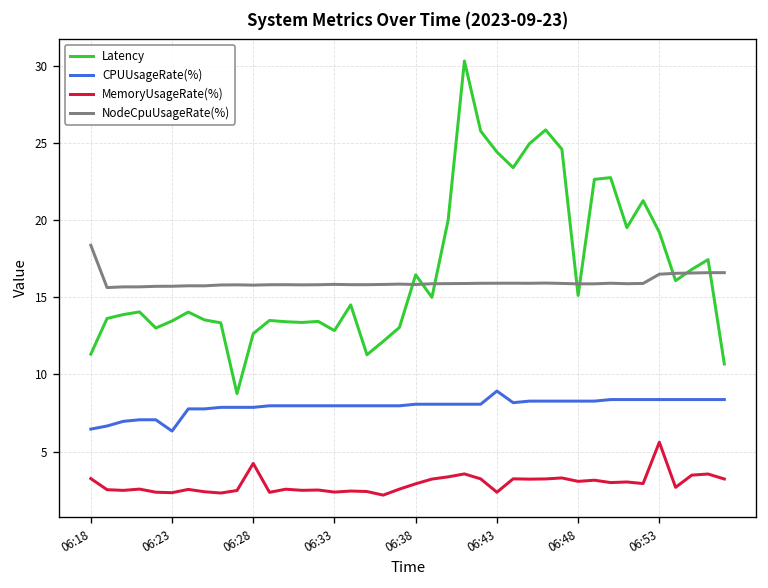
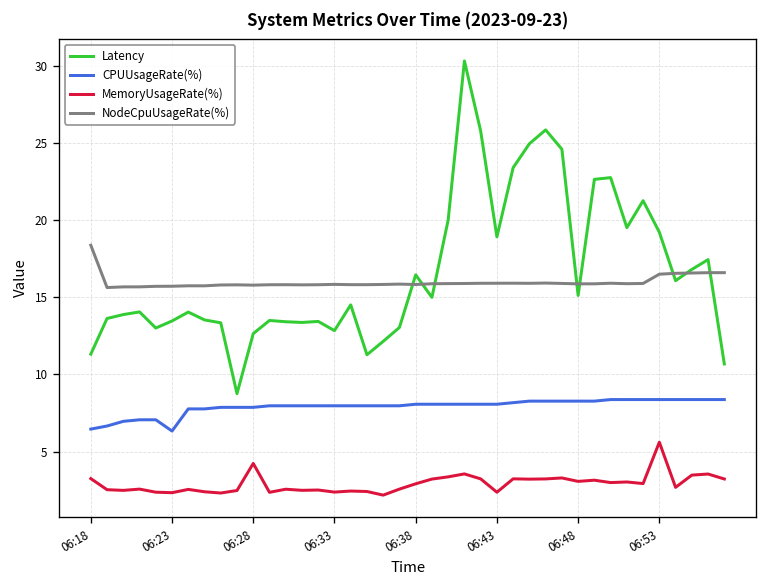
Latency, 06:43: 24.4 -> 18.9
CPUUsageRate(%), 06:43: 8.9 -> 8.1
